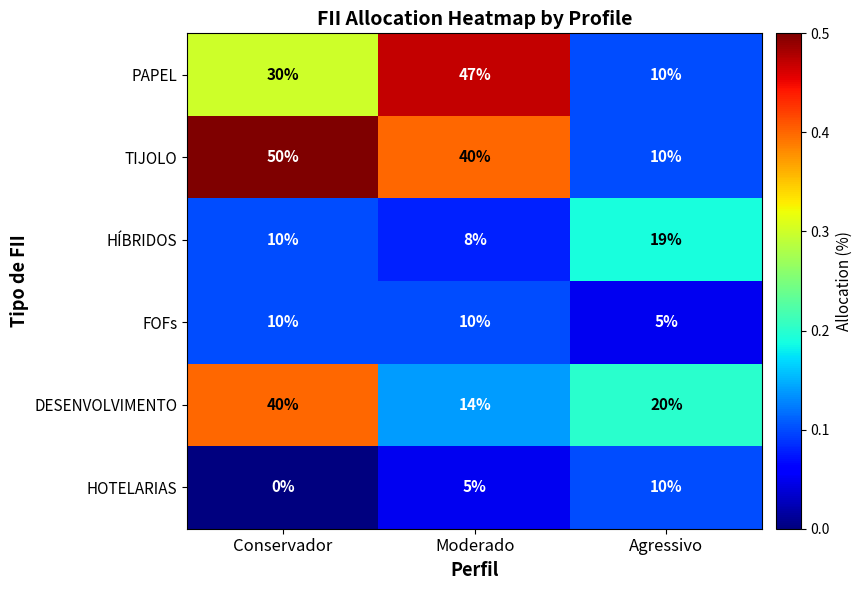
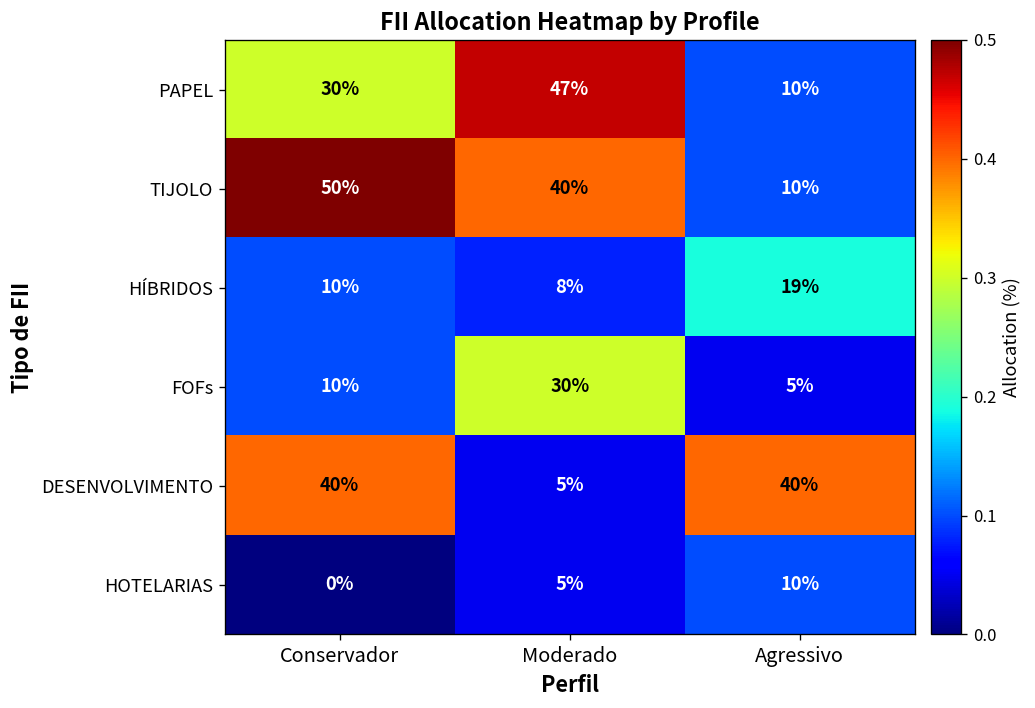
FOFs, Moderado: 10% -> 30%
DESENVOLVIMENTO, Moderado: 14% -> 5%
DESENVOLVIMENTO, Agressivo: 20% -> 40%
